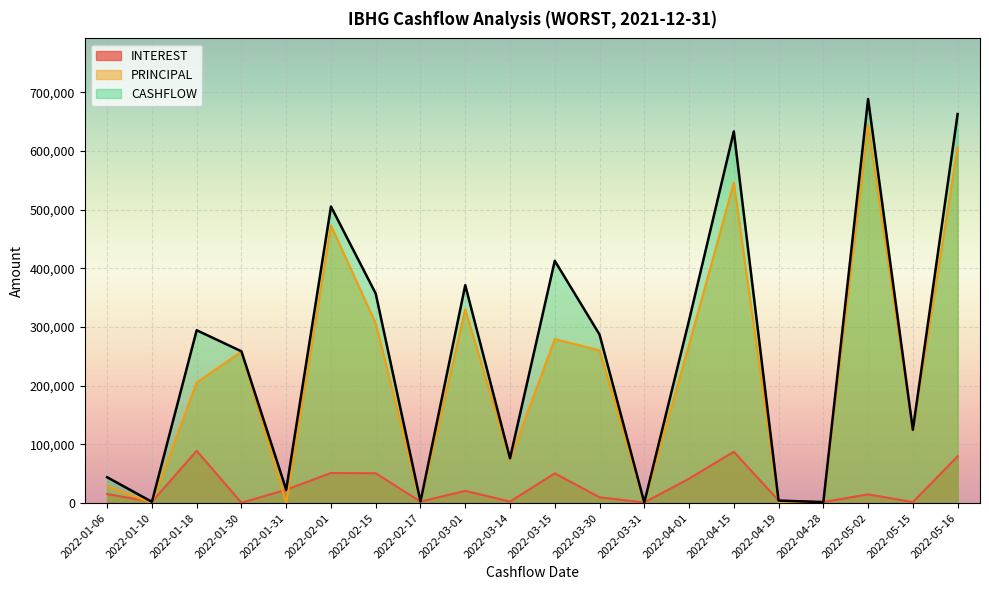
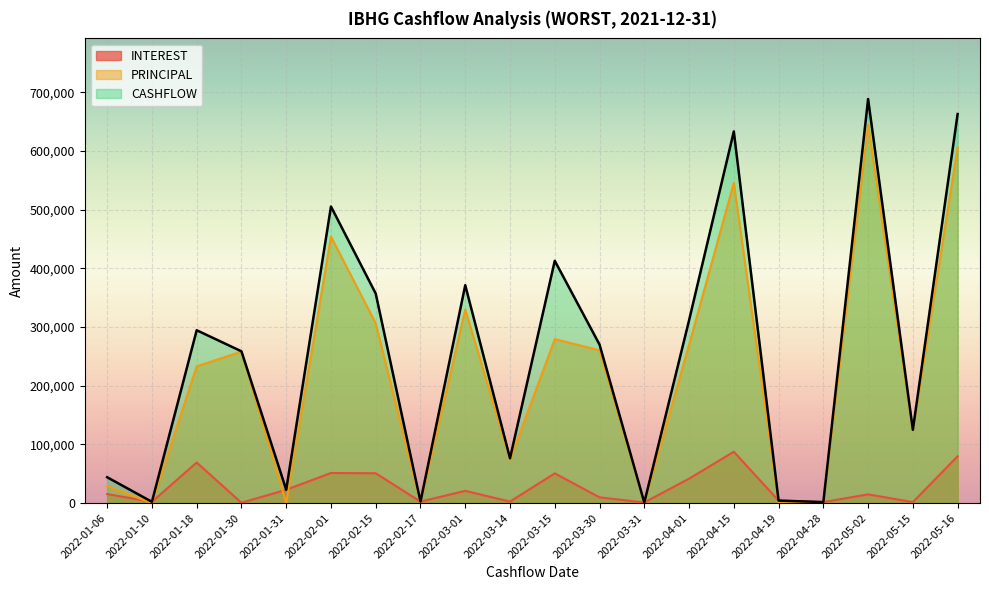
INTEREST, 2022-01-18: 90,000 -> 70,000
PRINCIPAL, 2022-01-18: 210,000 -> 230,000
PRINCIPAL, 2022-02-01: 470,000 -> 450,000
CASHFLOW, 2022-03-30: 290,000 -> 270,000
